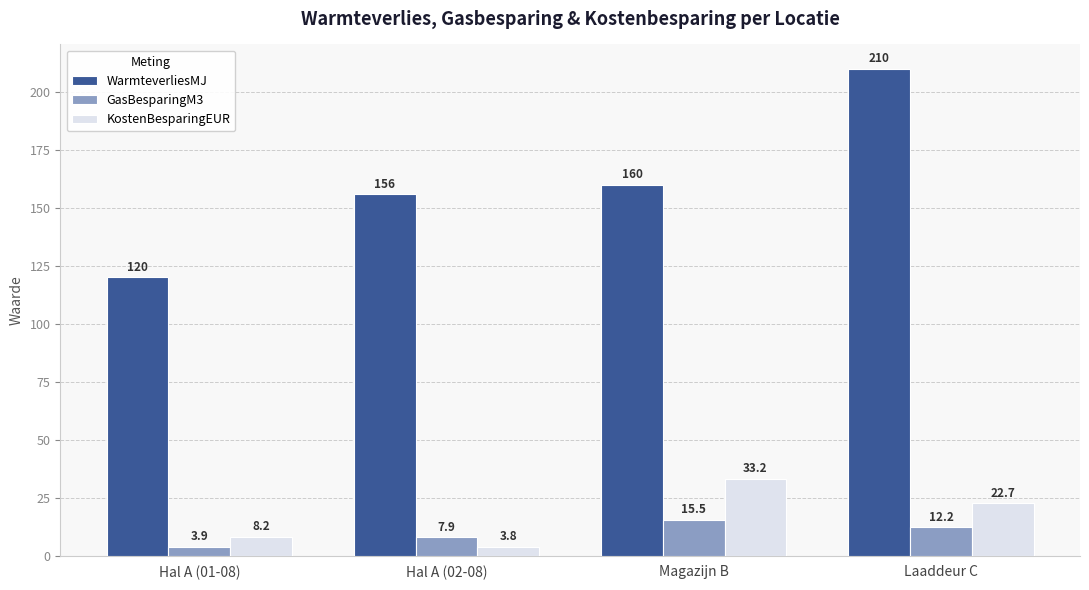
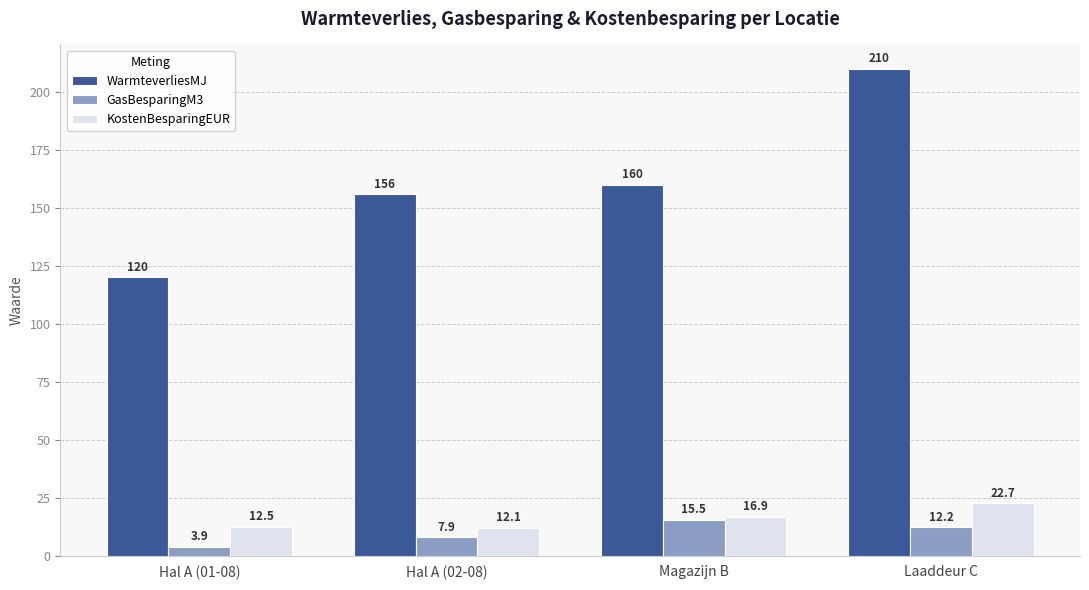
KostenBesparingEUR, Hal A (01-08): 8.2 -> 12.5
KostenBesparingEUR, Hal A (02-08): 3.8 -> 12.1
KostenBesparingEUR, Magazijn B: 33.2 -> 16.9
